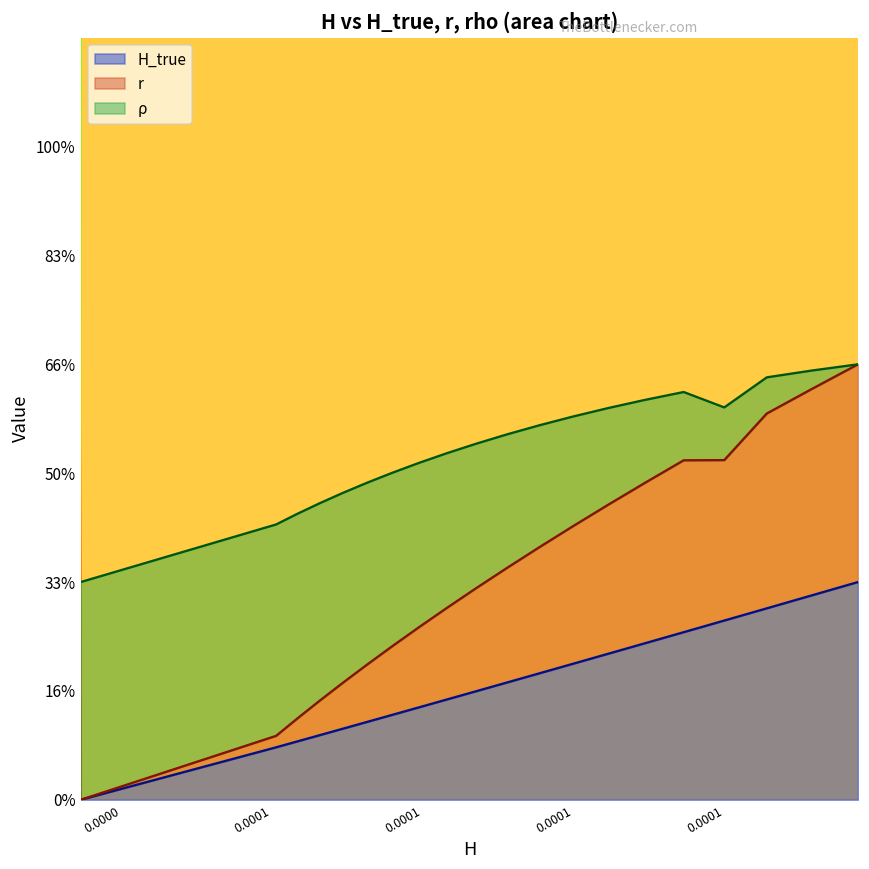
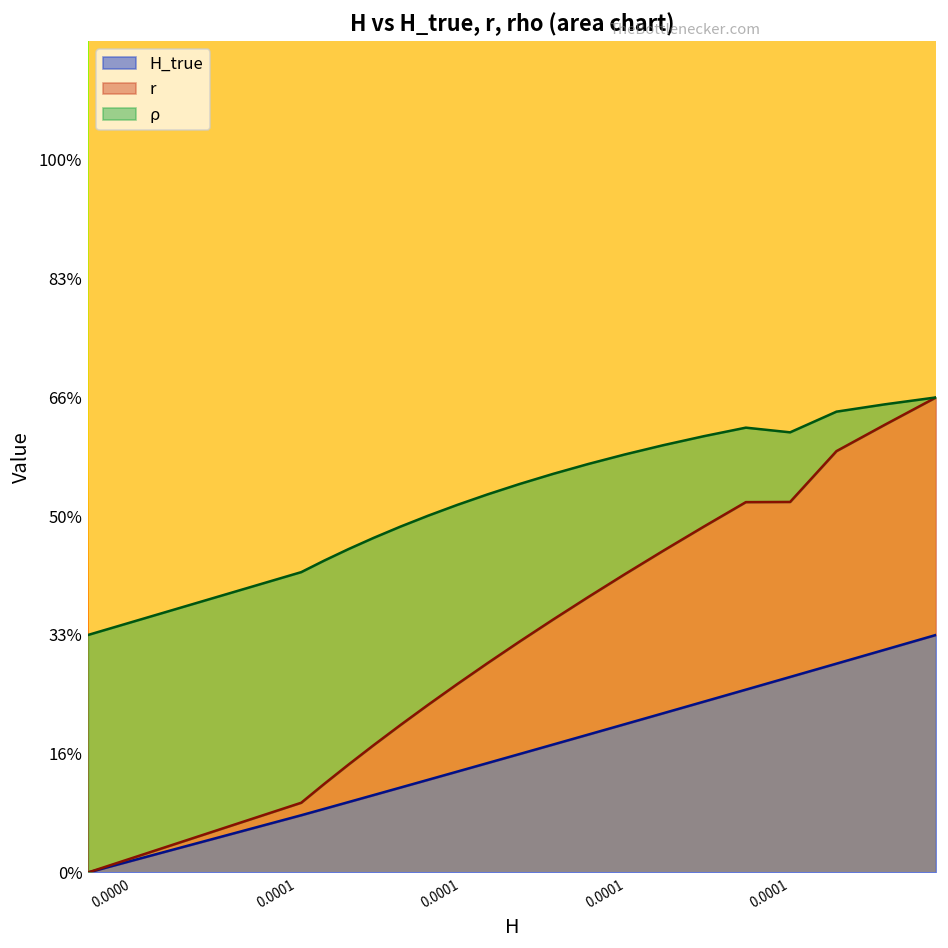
ρ, 0.0001: 8% -> 10%
